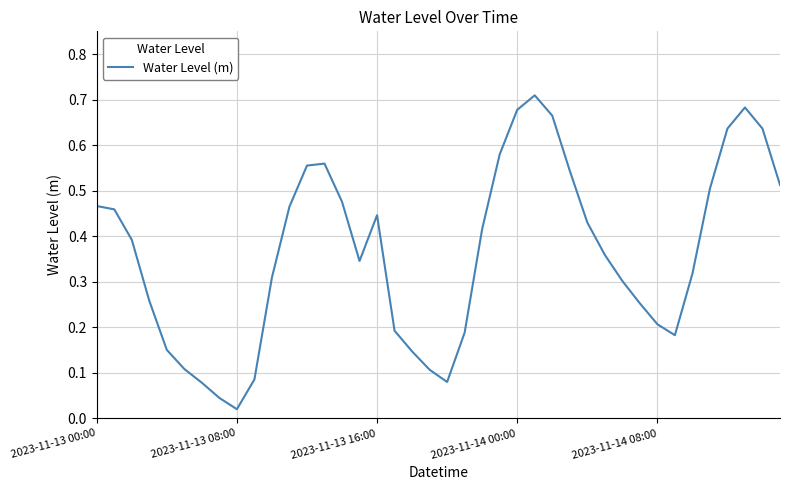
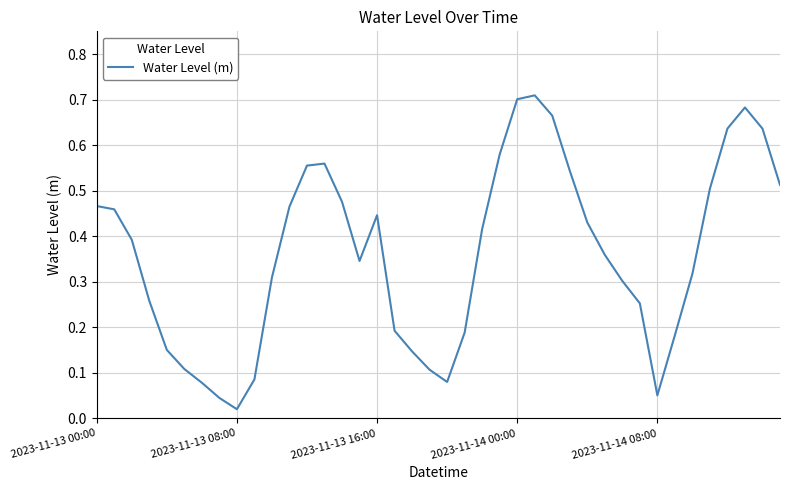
2023-11-14 00:00: 0.68 -> 0.70
2023-11-14 08:00: 0.21 -> 0.05
